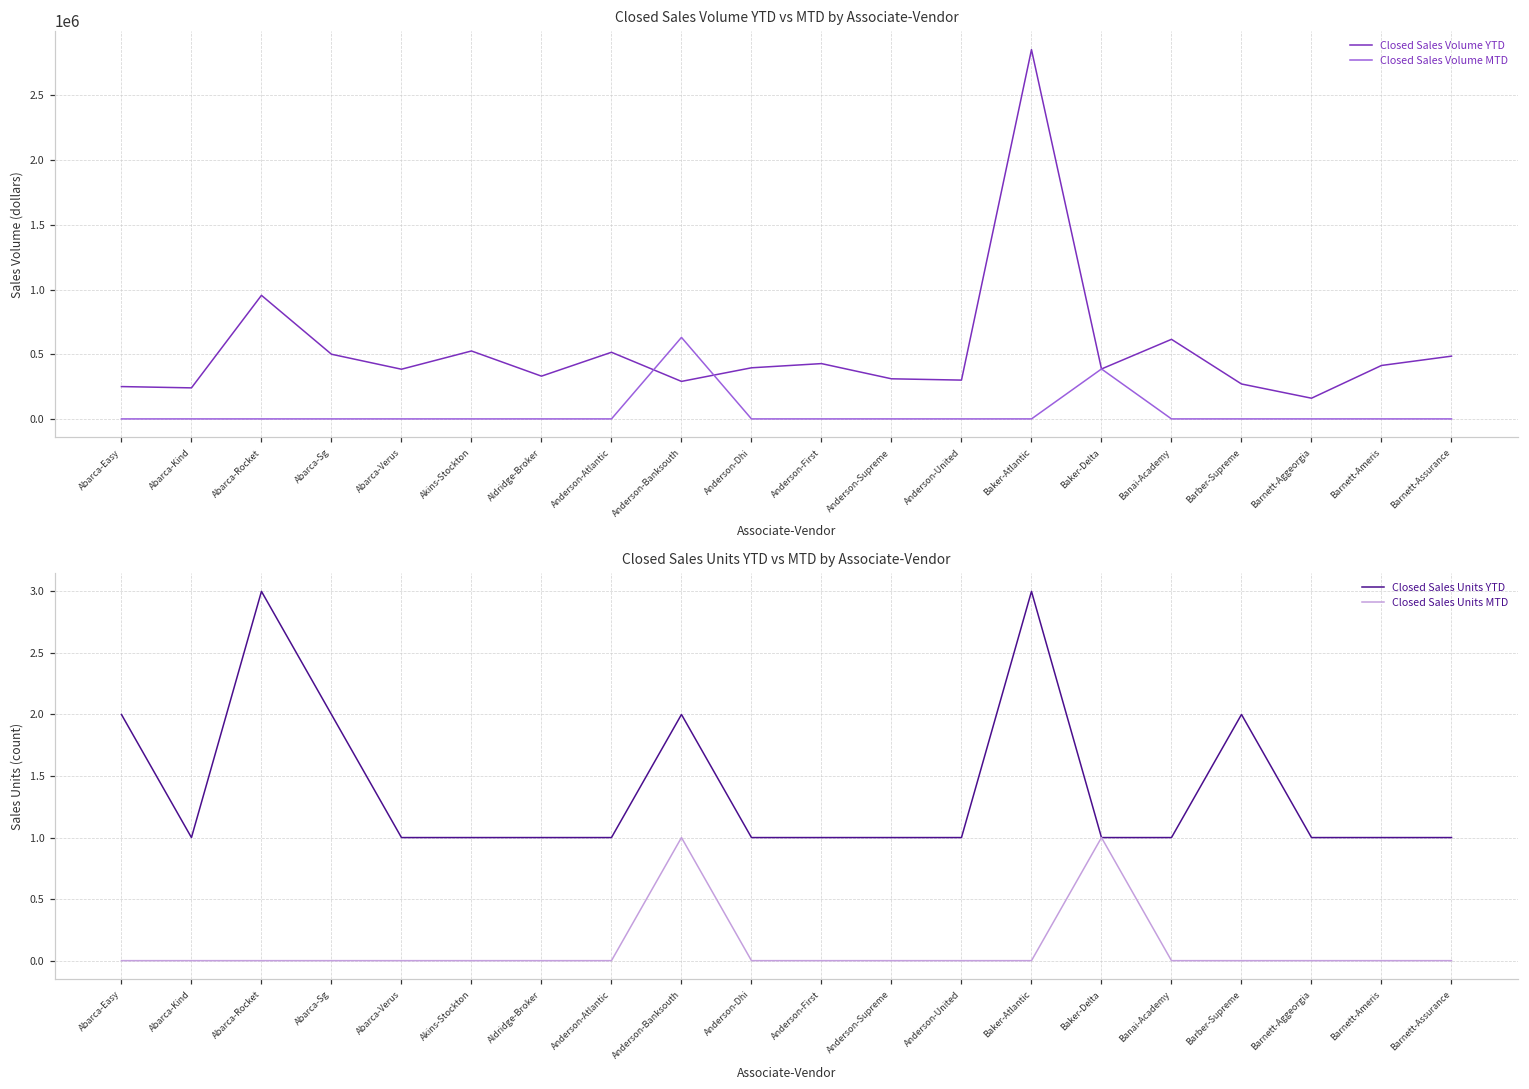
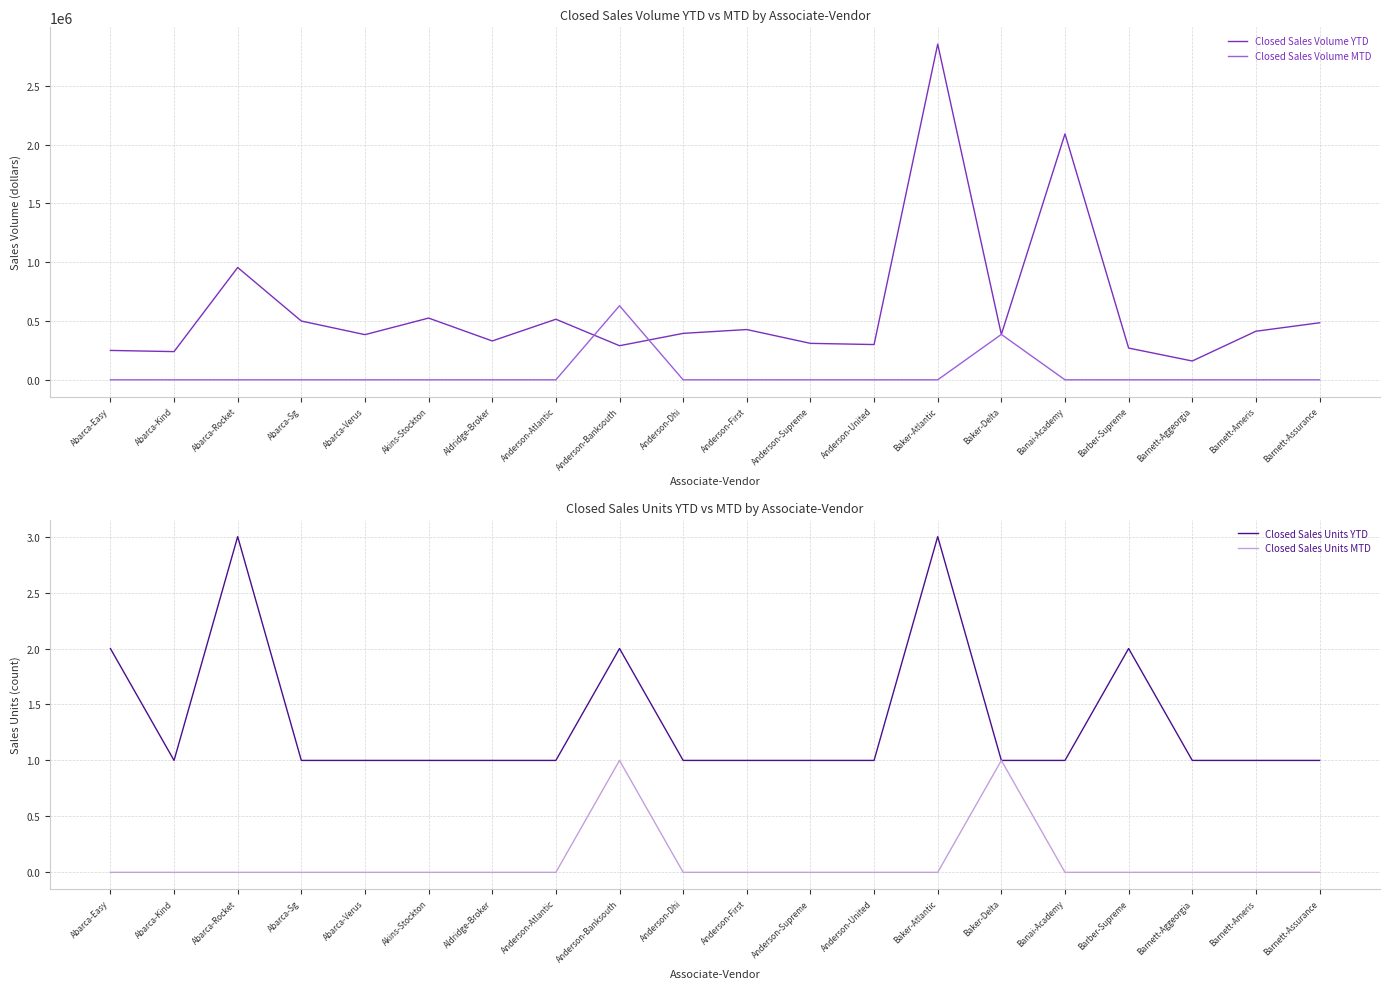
Closed Sales Volume YTD vs MTD by Associate-Vendor, Closed Sales Volume YTD, Banai-Academy: 620000 -> 2090000
Closed Sales Units YTD vs MTD by Associate-Vendor, Closed Sales Units YTD, Abarca-Sg: 2 -> 1
